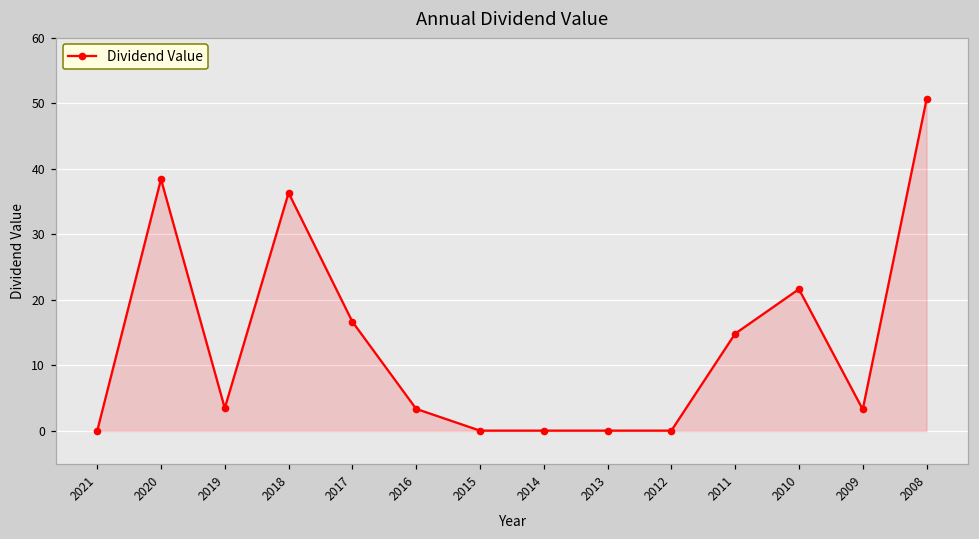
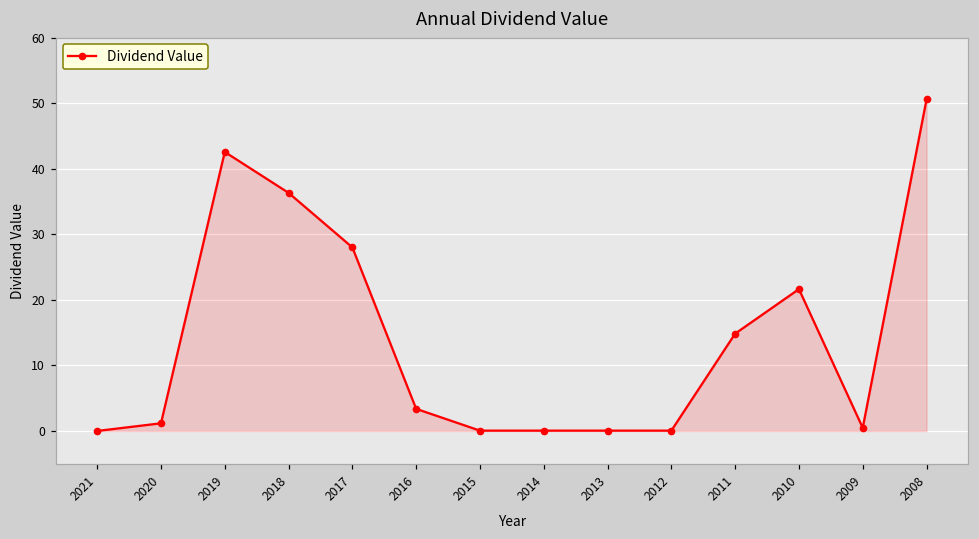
2020: 38 -> 1
2019: 3 -> 43
2017: 17 -> 28
2009: 3 -> 0
